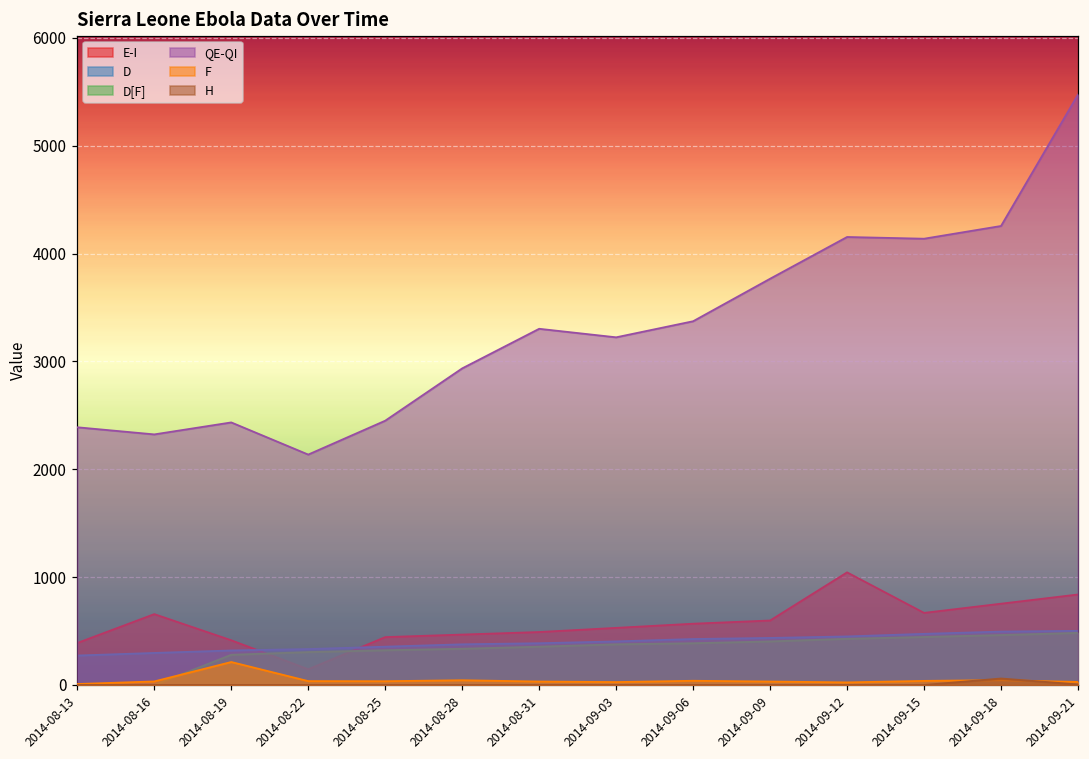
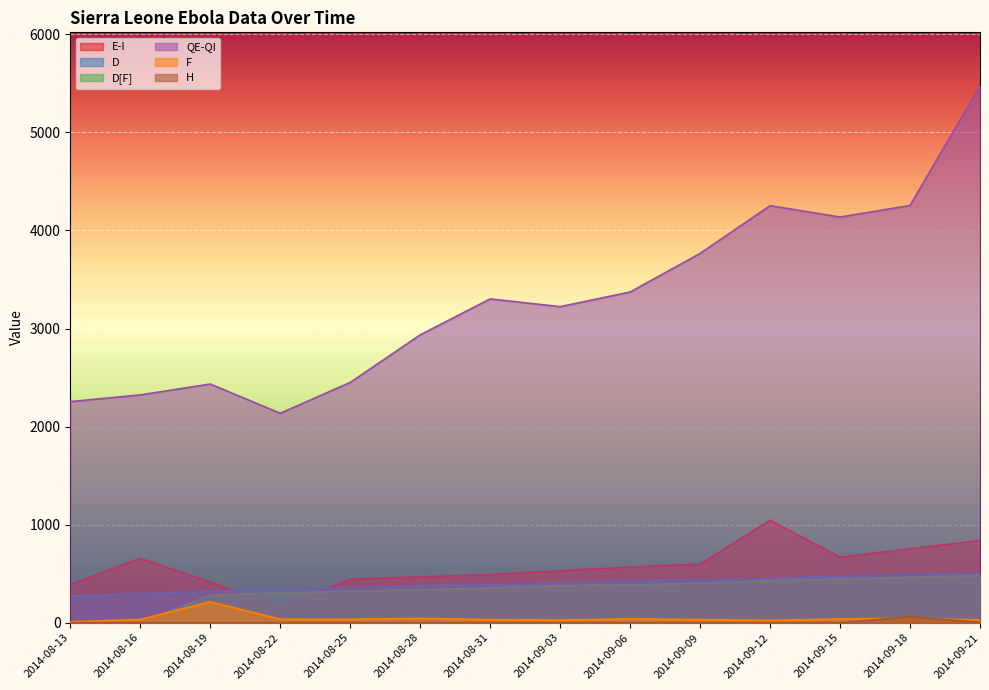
QE-QI, 2014-08-13: 2400 -> 2300
QE-QI, 2014-09-12: 4200 -> 4300
